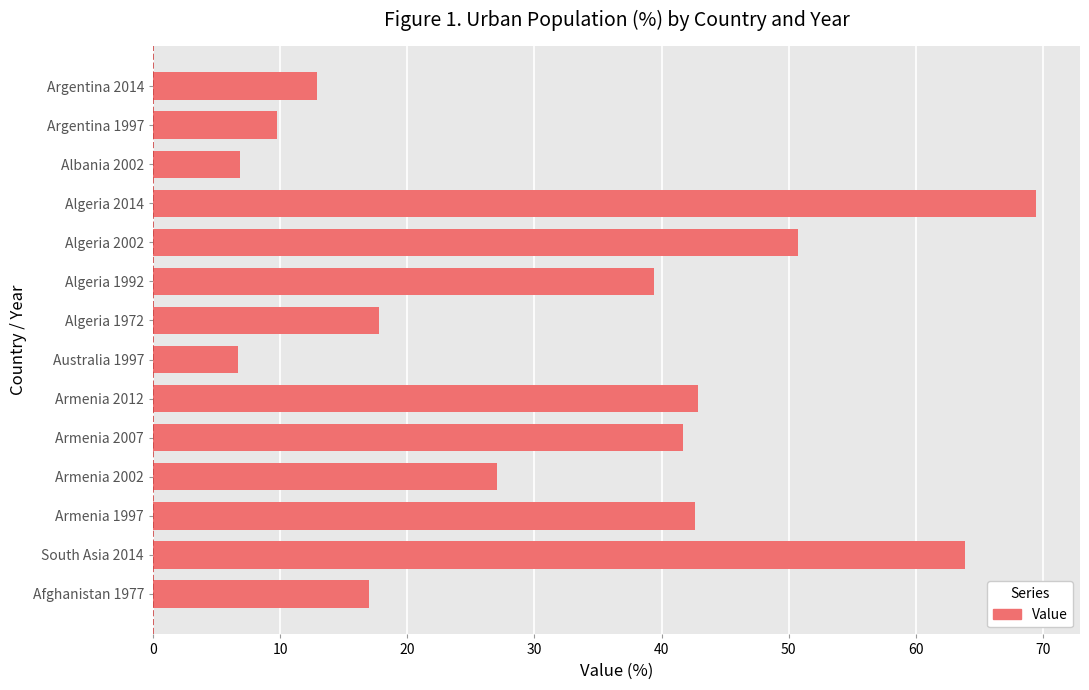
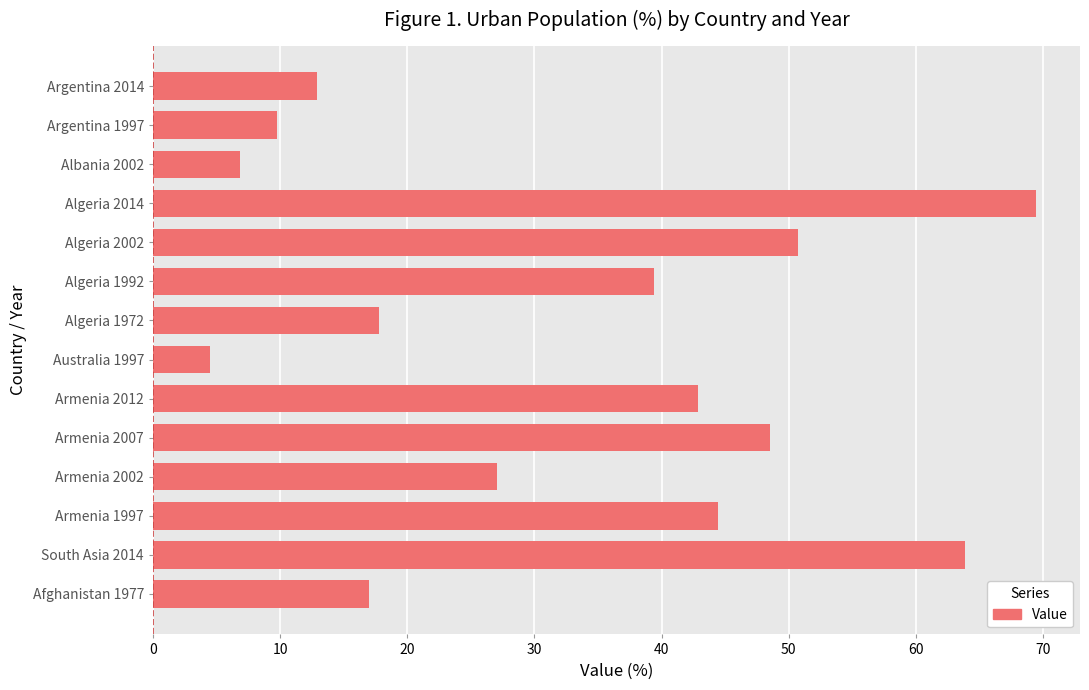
Australia 1997: 6.7 -> 4.5
Armenia 2007: 41.7 -> 48.5
Armenia 1997: 42.6 -> 44.4
